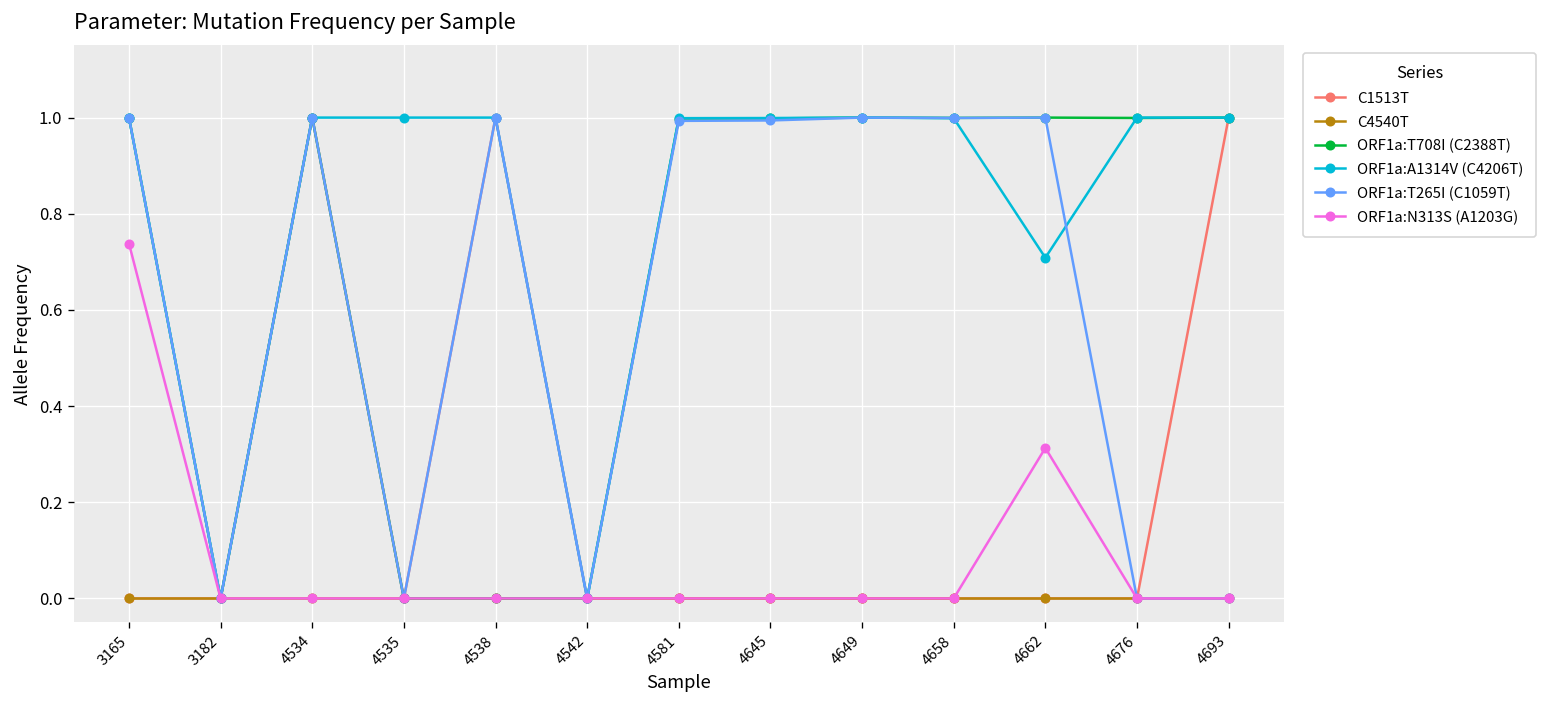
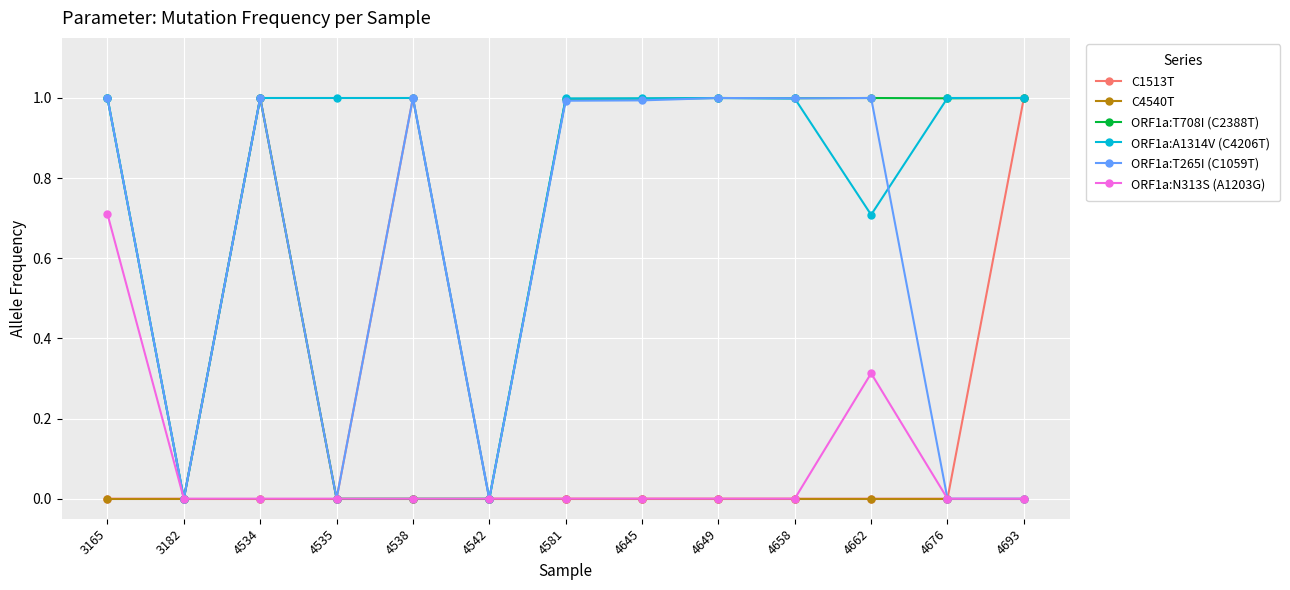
ORF1a:N313S (A1203G), 3165: 0.74 -> 0.71
